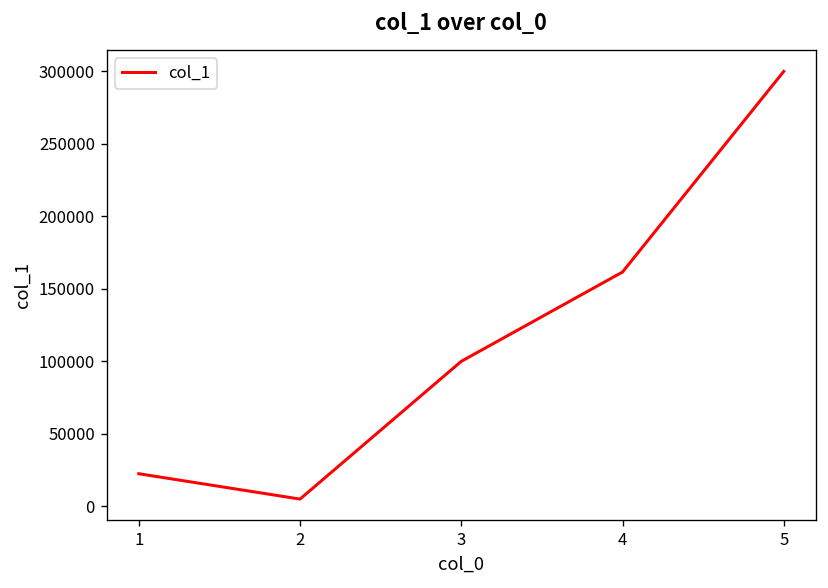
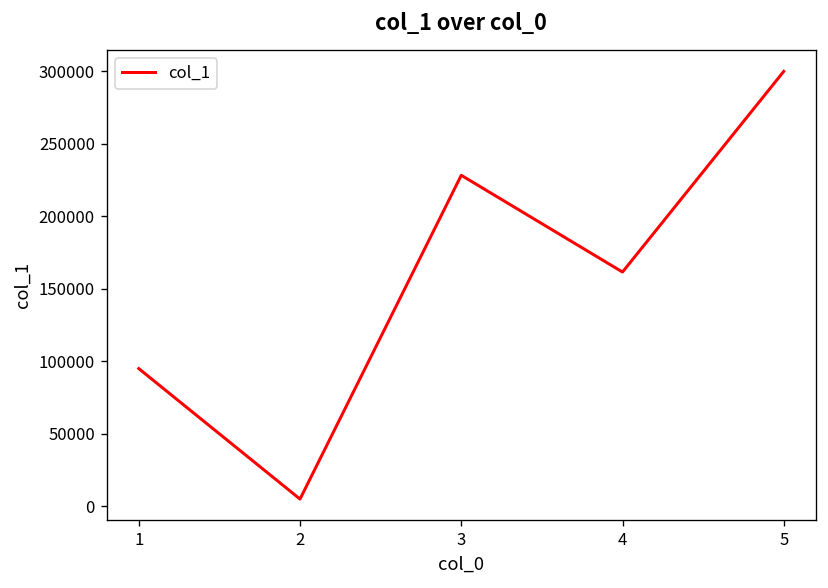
1: 22000 -> 95000
3: 100000 -> 228000
